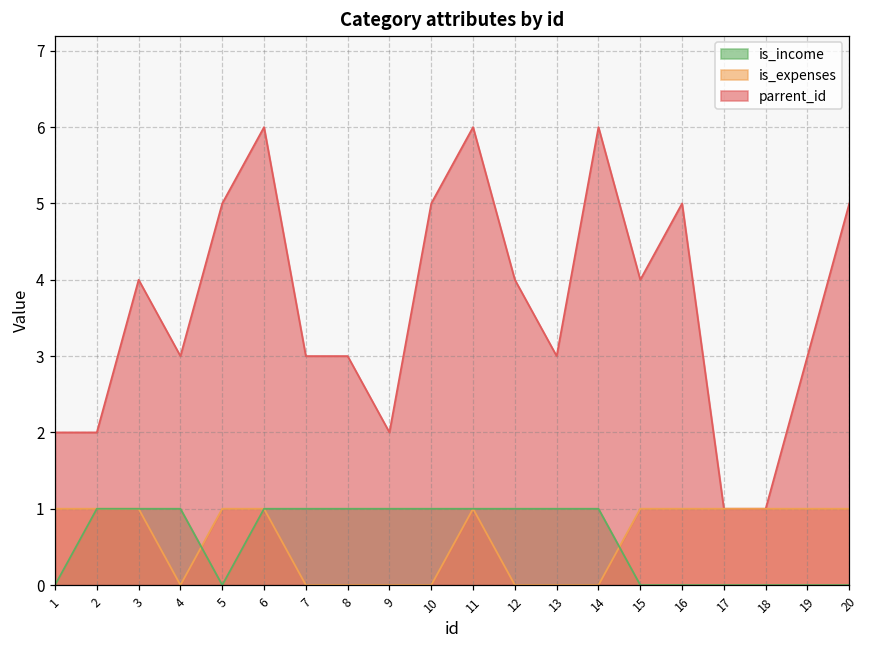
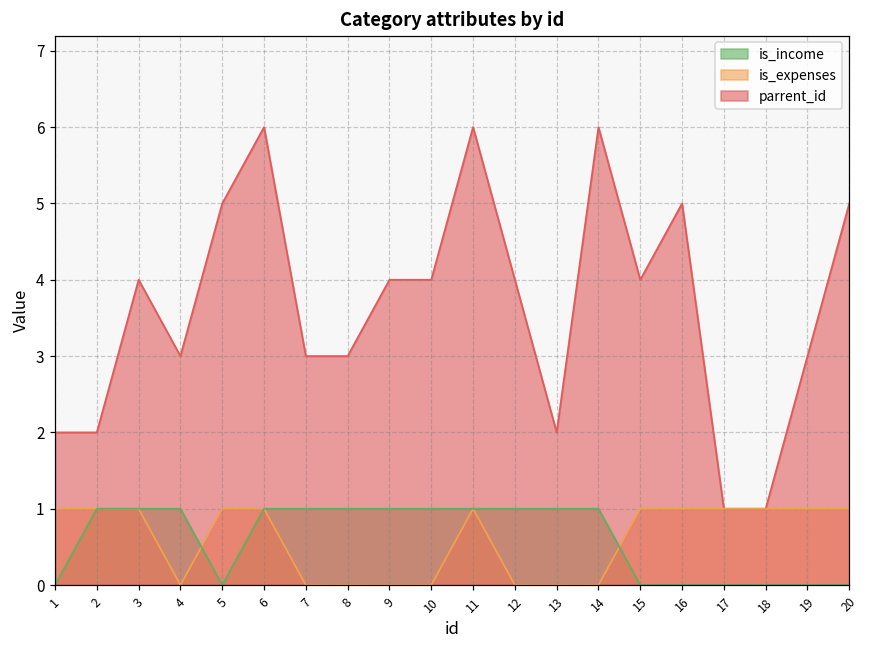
parrent_id, 9: 2 -> 4
parrent_id, 10: 5 -> 4
parrent_id, 13: 3 -> 2
